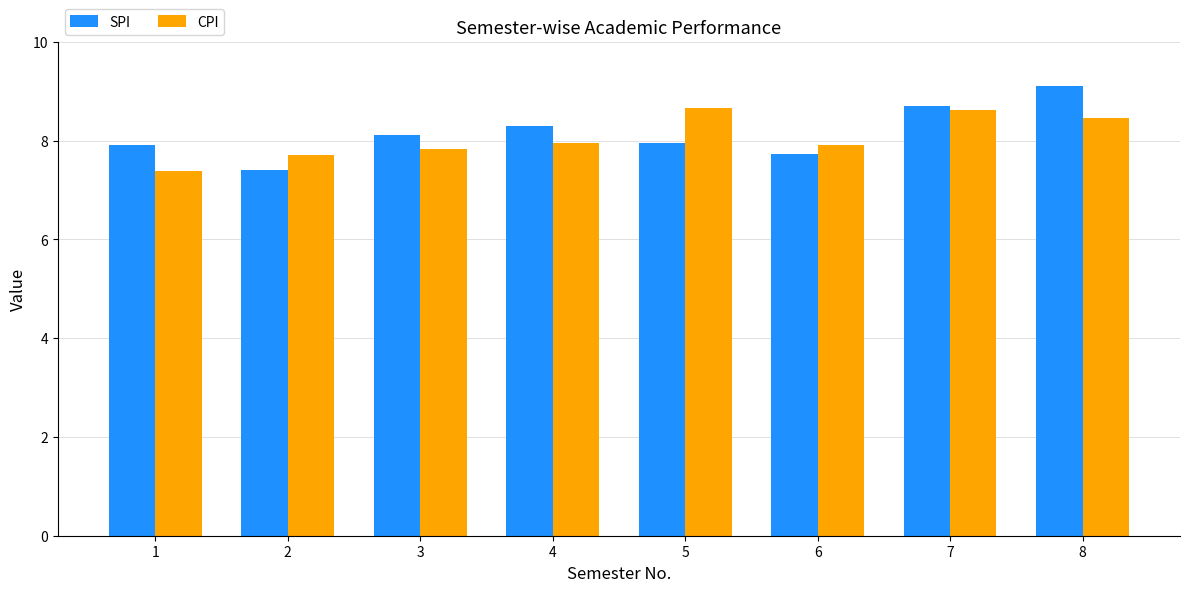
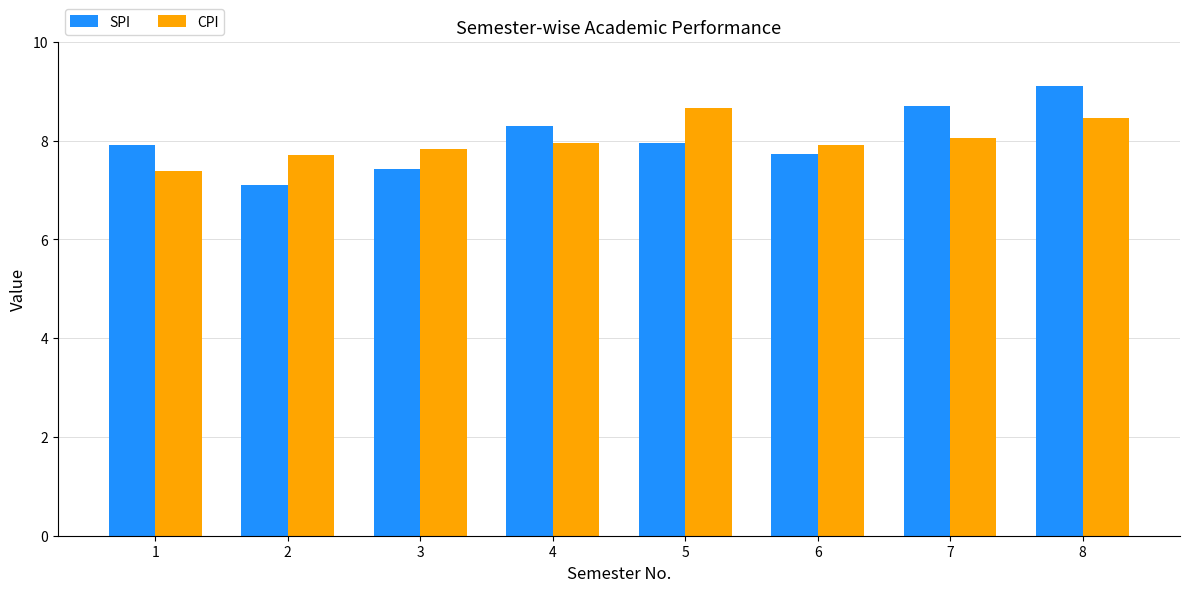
SPI, 2: 7.4 -> 7.1
SPI, 3: 8.1 -> 7.4
CPI, 7: 8.6 -> 8.1
